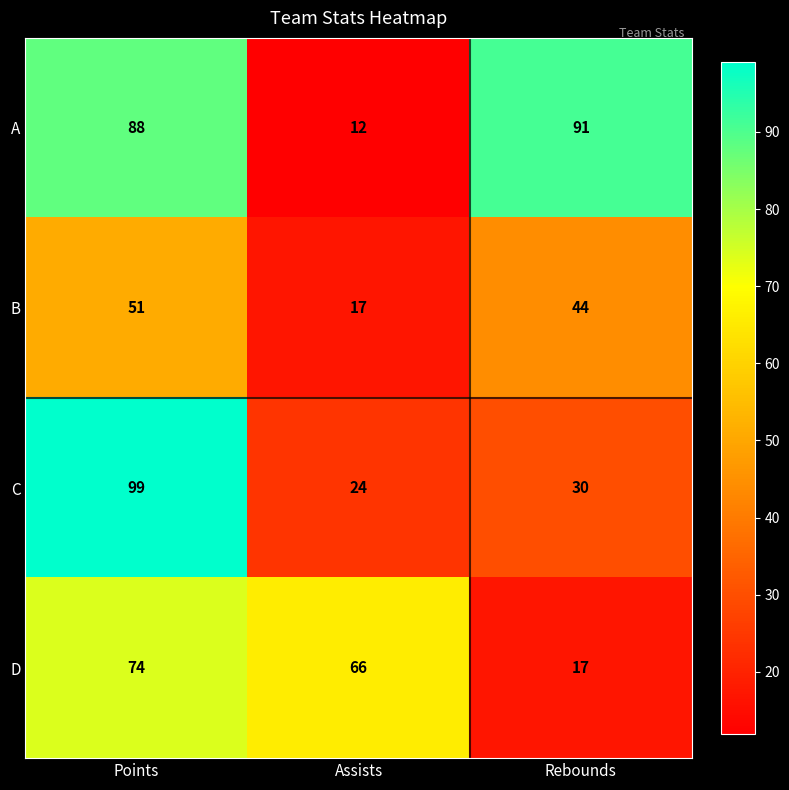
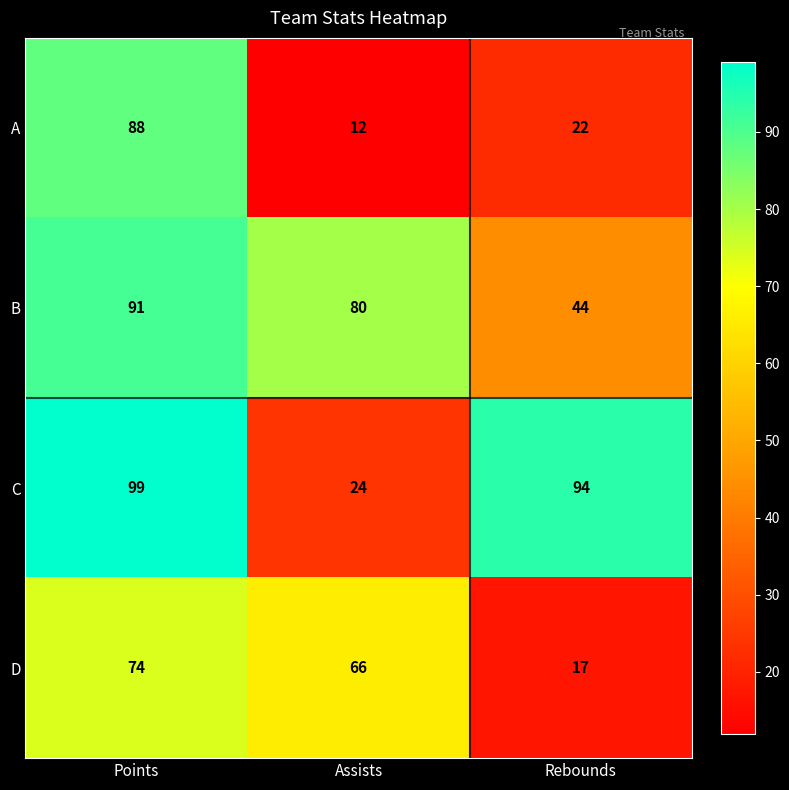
A, Rebounds: 91 -> 22
B, Points: 51 -> 91
B, Assists: 17 -> 80
C, Rebounds: 30 -> 94
